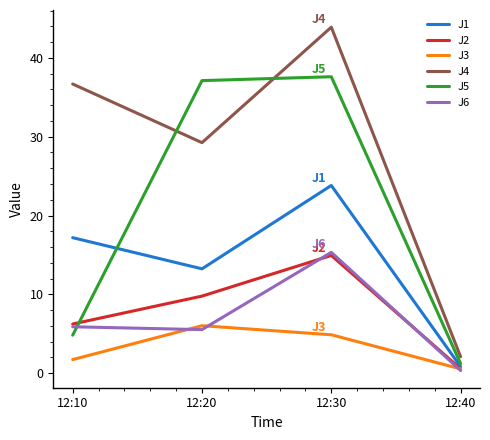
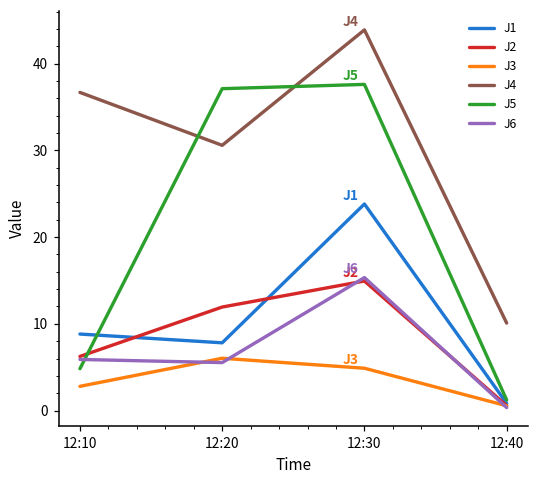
J1, 12:10: 17 -> 9
J3, 12:10: 2 -> 3
J1, 12:20: 13 -> 8
J2, 12:20: 10 -> 12
J4, 12:20: 29 -> 31
J4, 12:40: 2 -> 10
